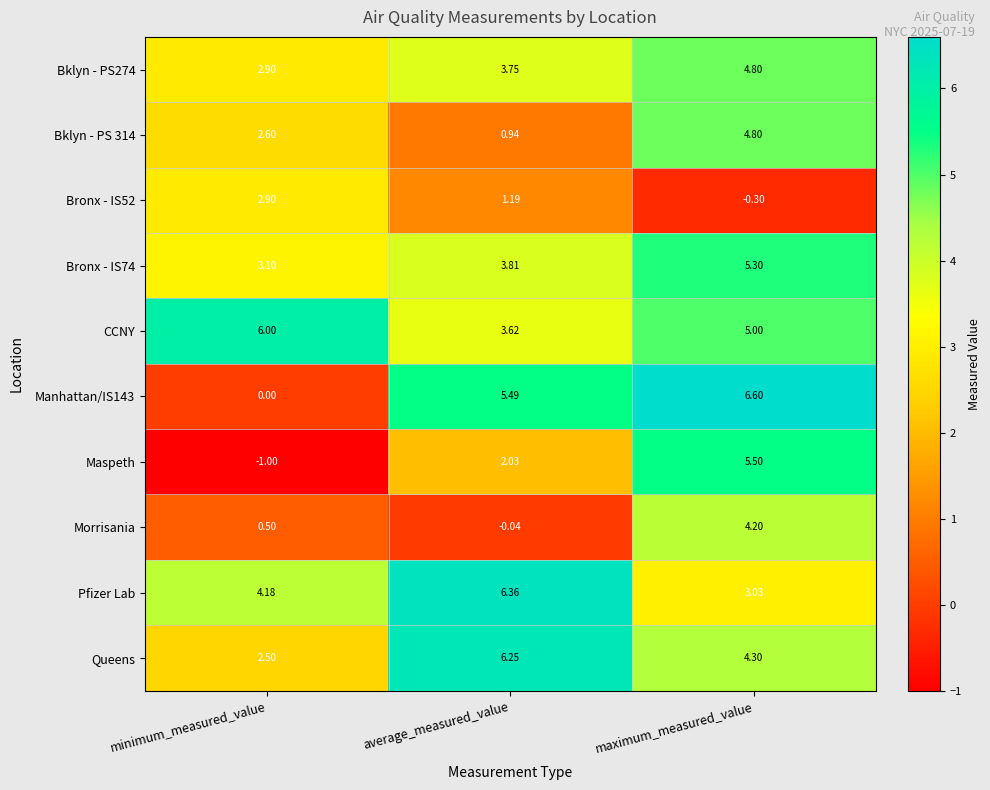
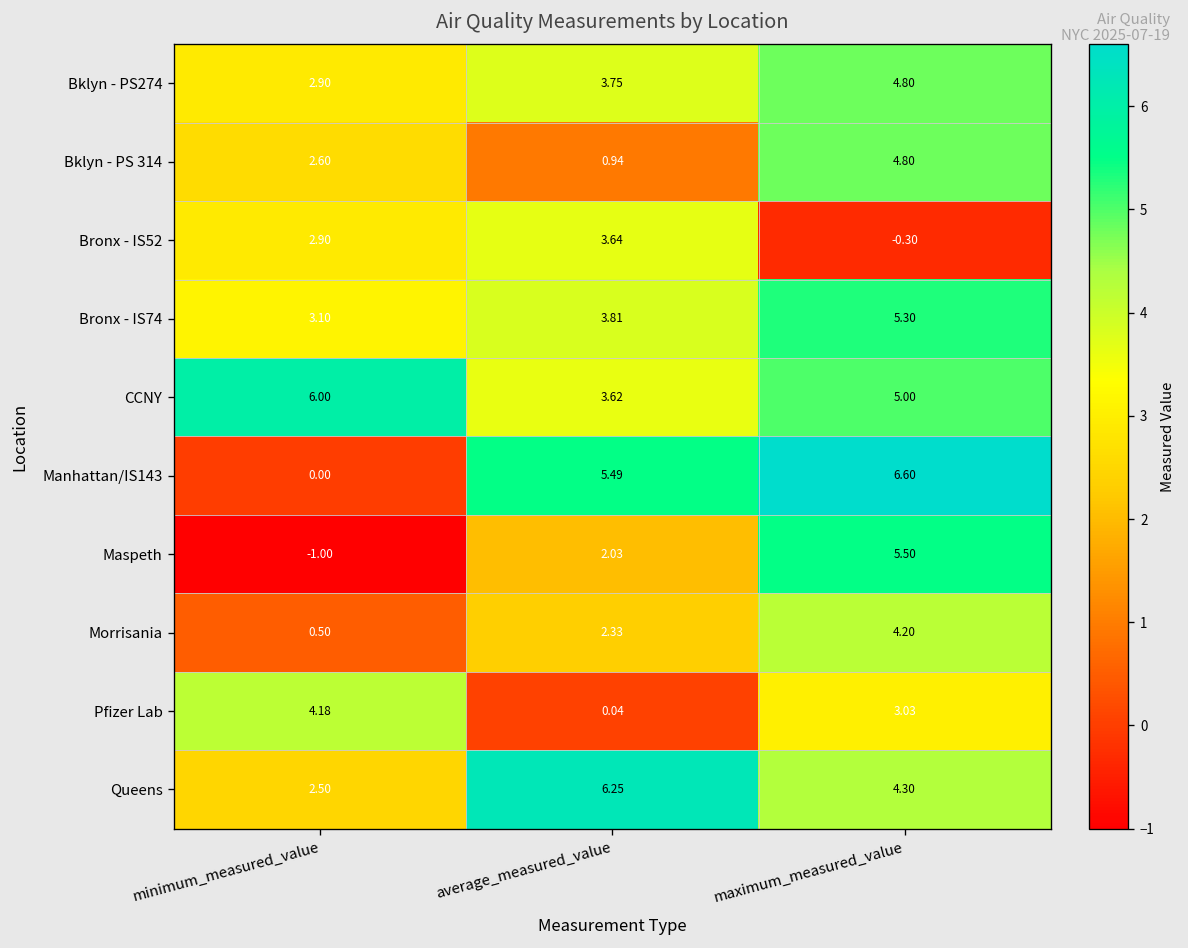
Bronx - IS52, average_measured_value: 1.19 -> 3.64
Morrisania, average_measured_value: -0.04 -> 2.33
Pfizer Lab, average_measured_value: 6.36 -> 0.04
